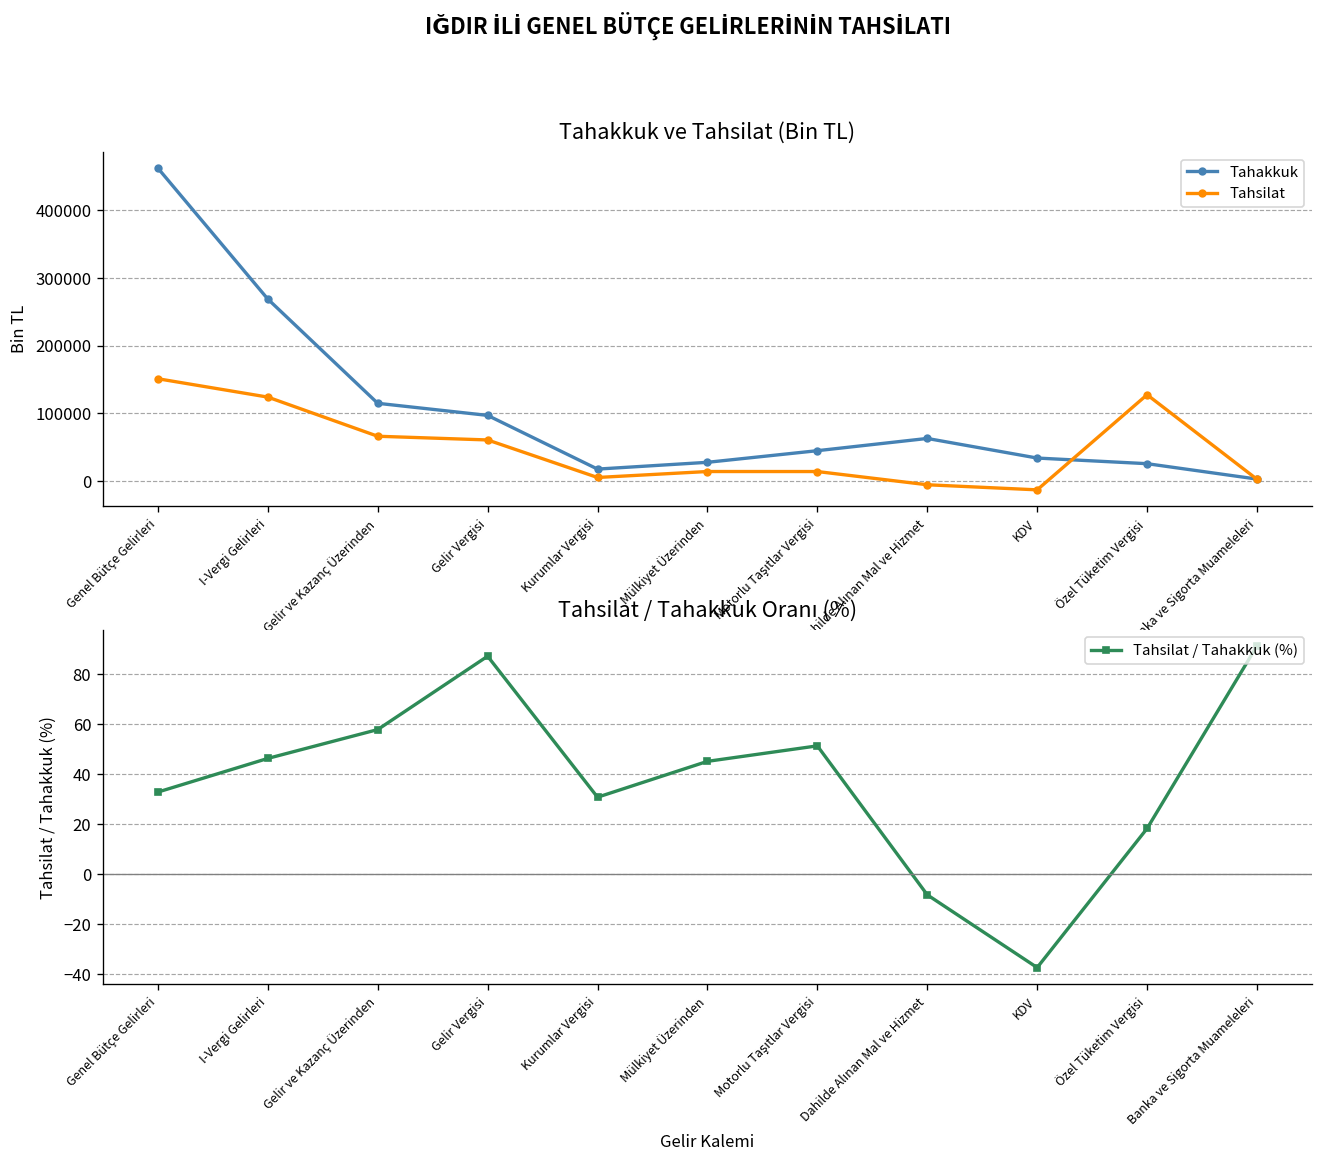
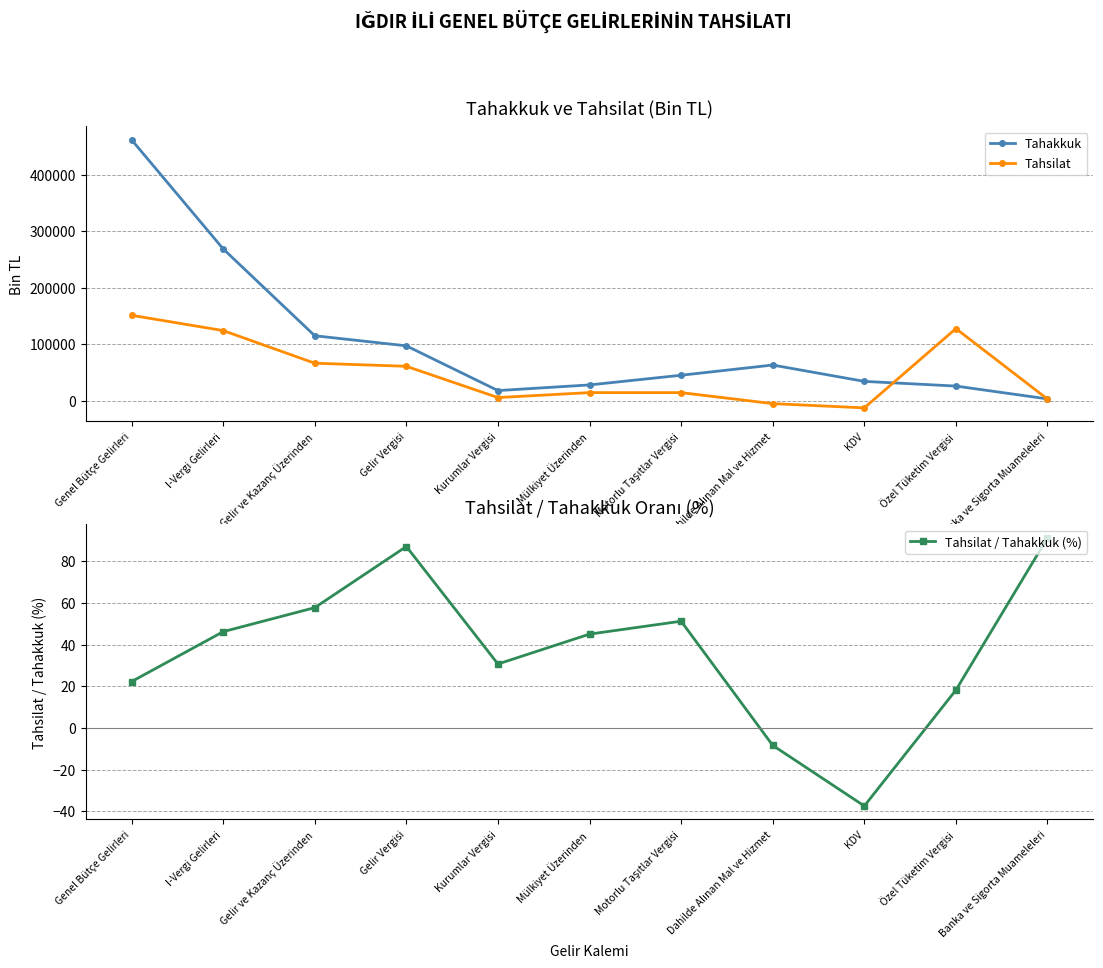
Tahsilat / Tahakkuk Oranı (%), Genel Bütçe Gelirleri: 33 -> 22
